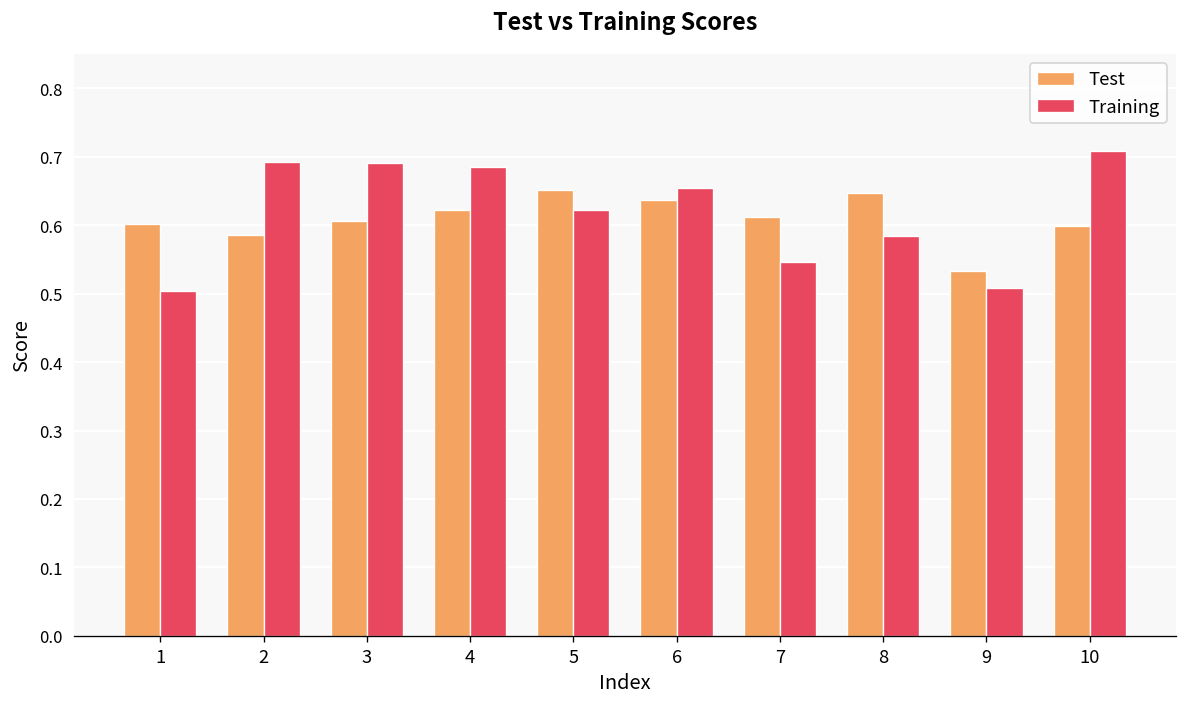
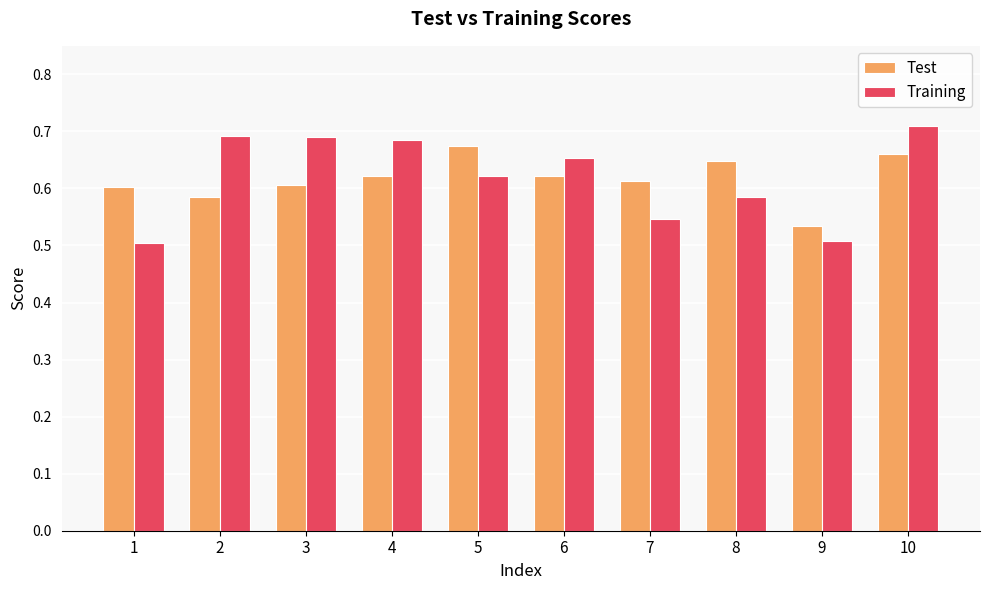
Test, 5: 0.65 -> 0.67
Test, 6: 0.64 -> 0.62
Test, 10: 0.60 -> 0.66
